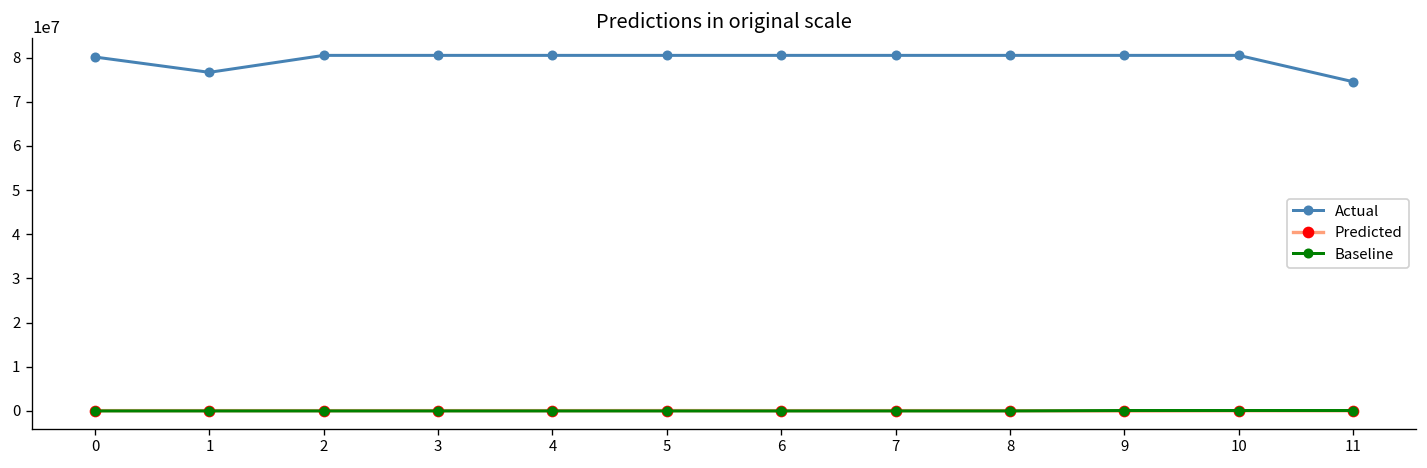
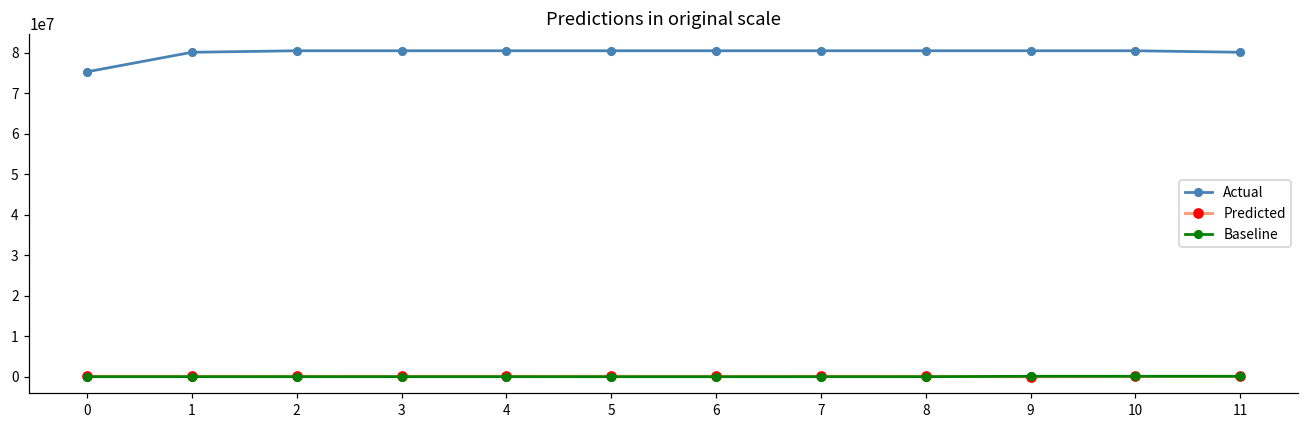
Actual, 0: 80000000 -> 75000000
Actual, 1: 77000000 -> 80000000
Actual, 11: 75000000 -> 80000000
